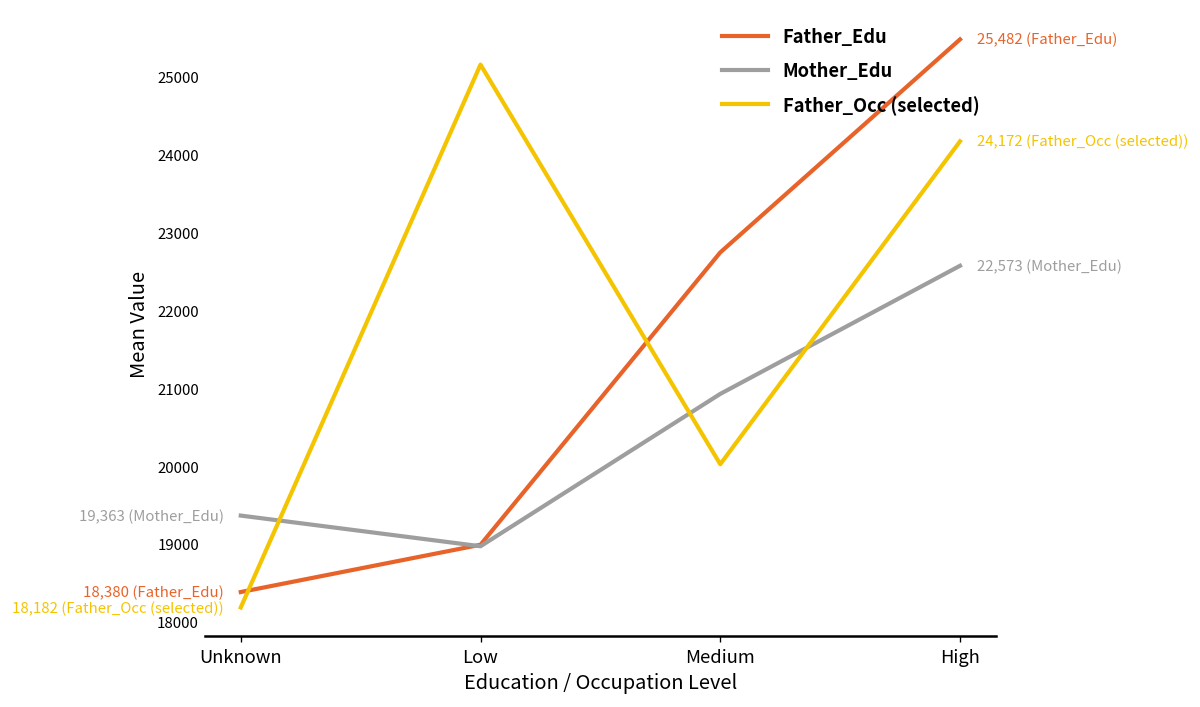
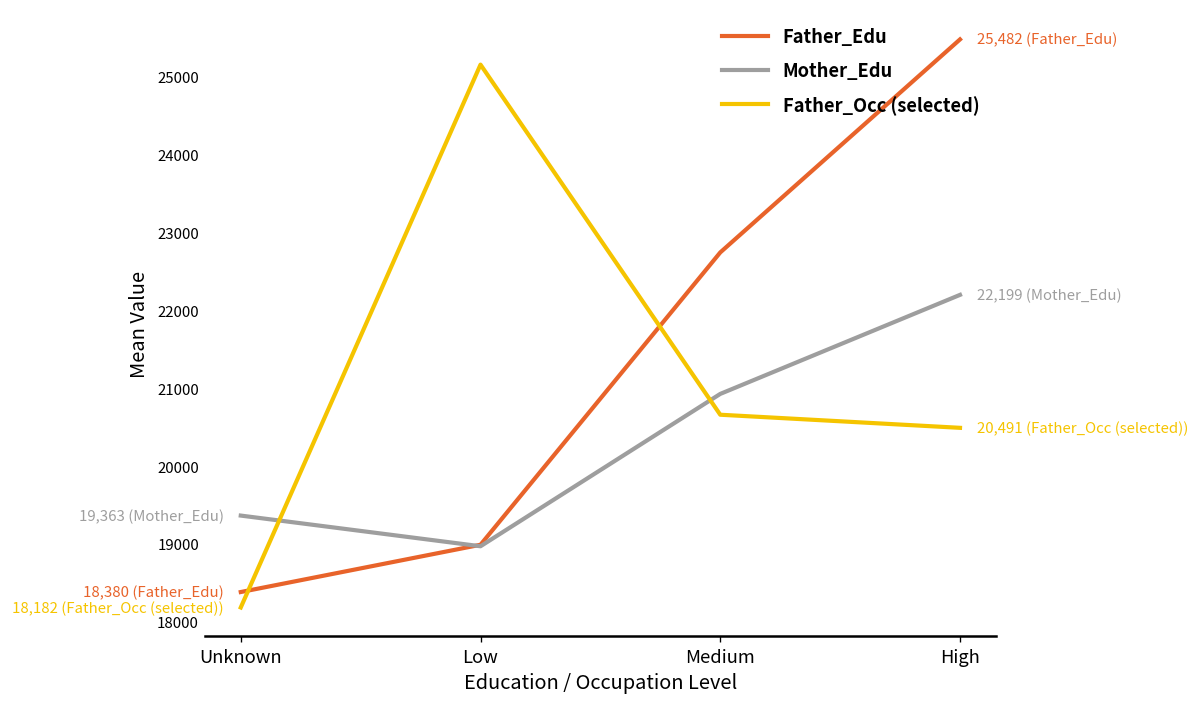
Father_Occ (selected), Medium: 20000 -> 20700
Mother_Edu, High: 22,573 -> 22,199
Father_Occ (selected), High: 24,172 -> 20,491
